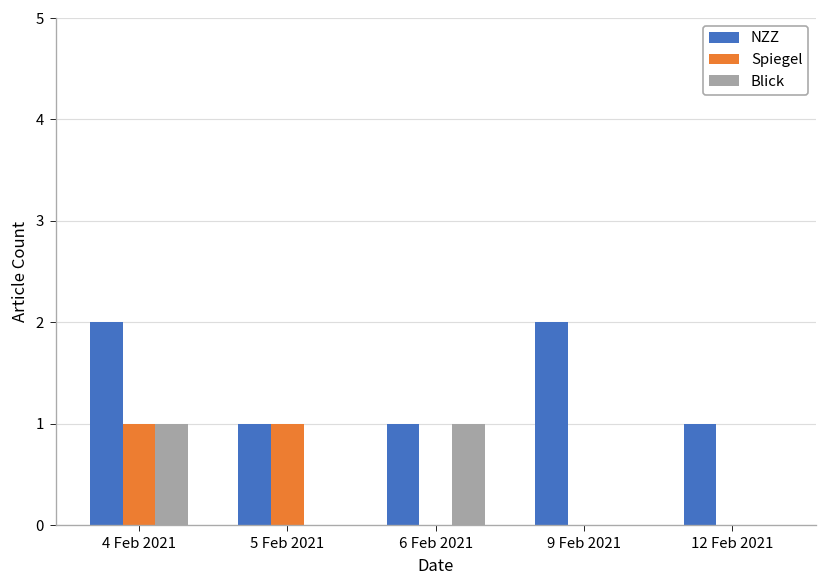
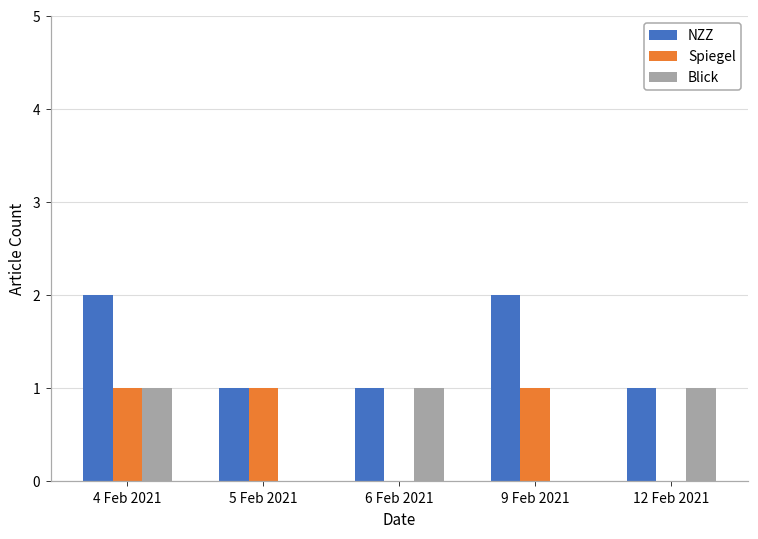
Spiegel, 9 Feb 2021: 0 -> 1
Blick, 12 Feb 2021: 0 -> 1
